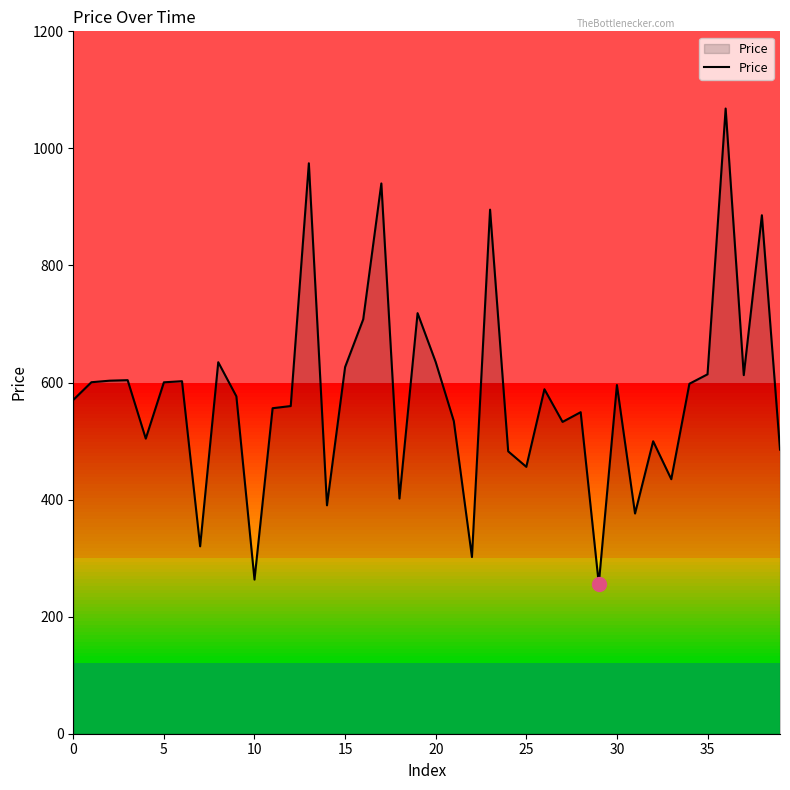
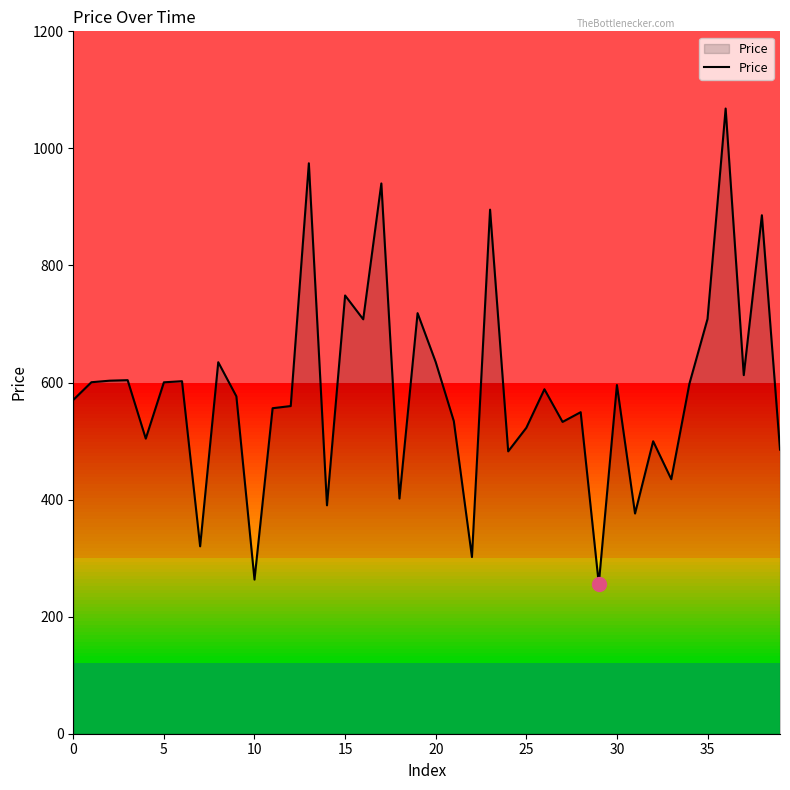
Price, 15: 630 -> 750
Price, 25: 460 -> 520
Price, 35: 610 -> 710
